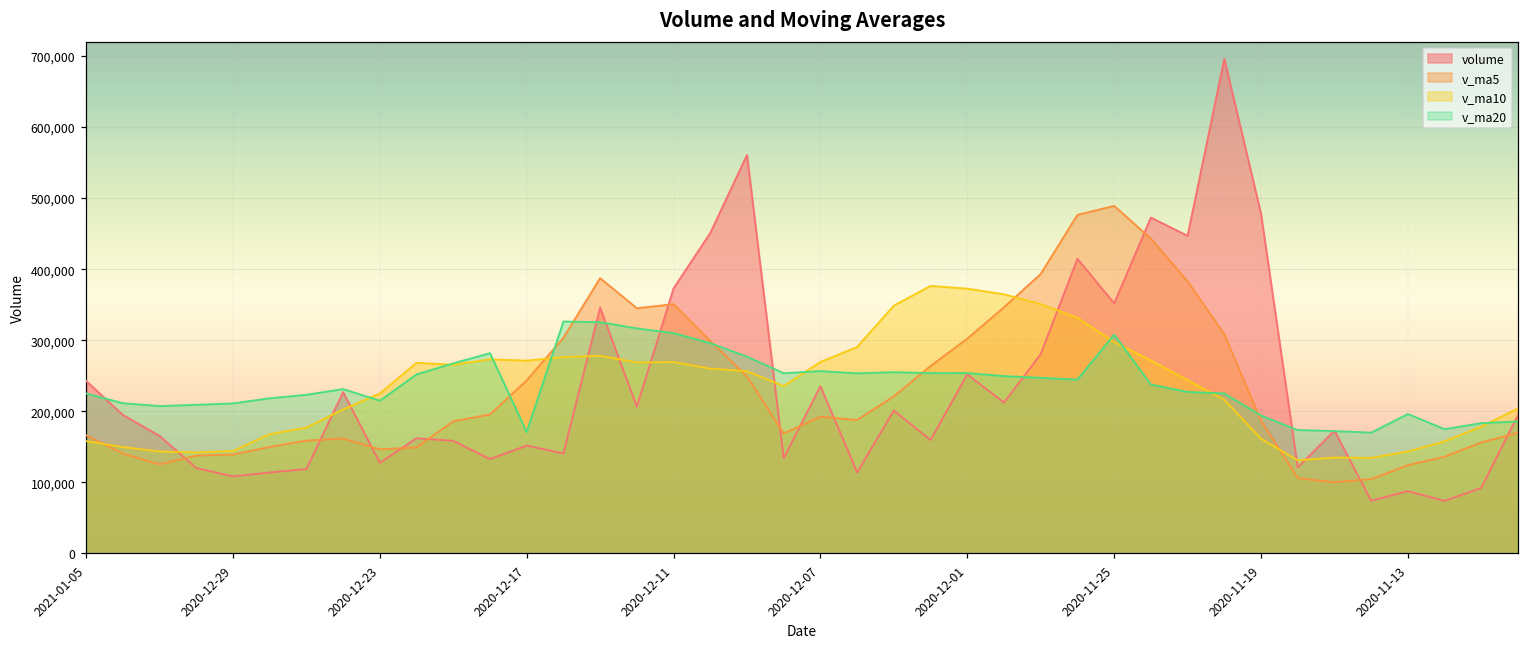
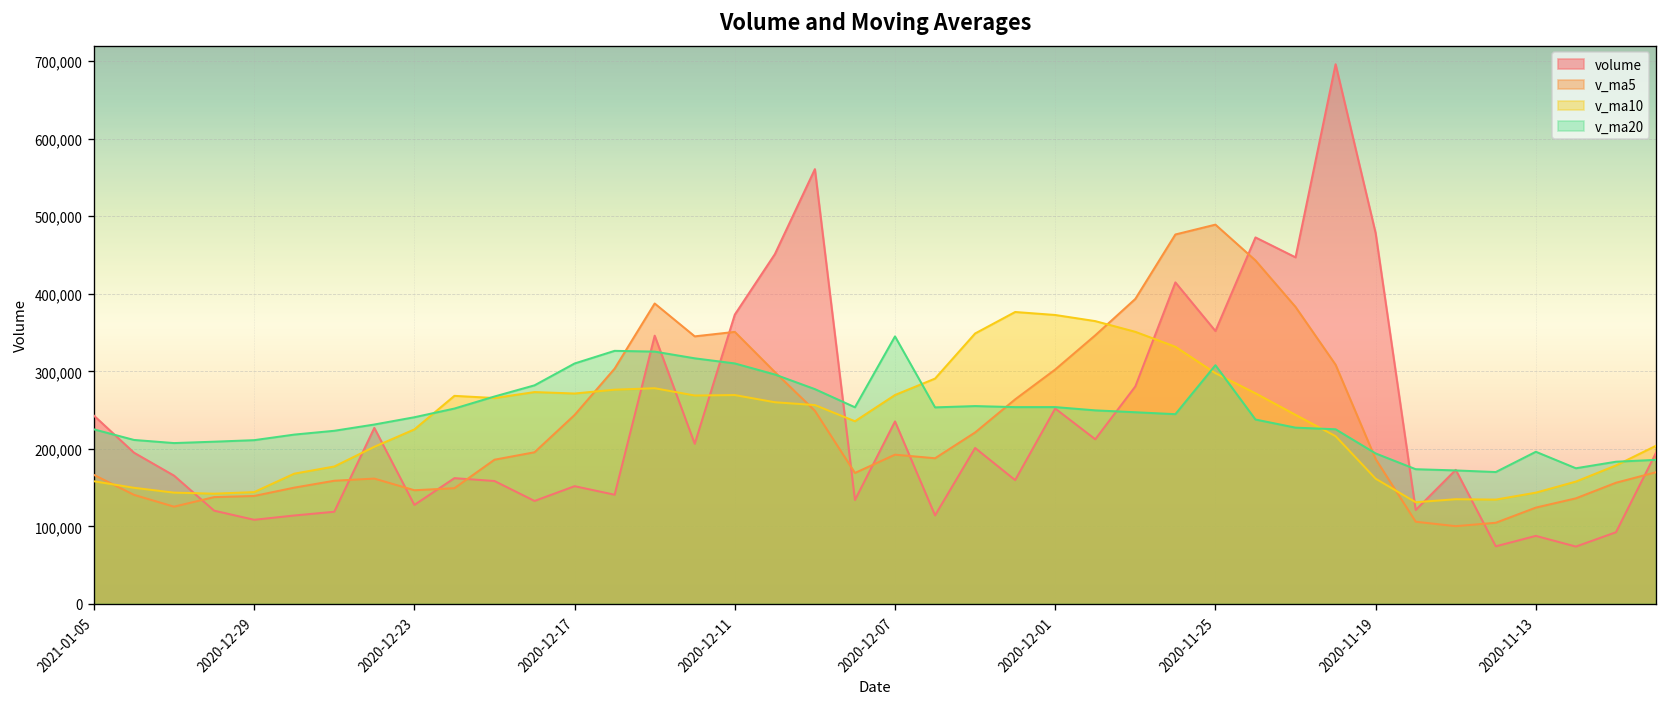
v_ma20, 2020-12-23: 210,000 -> 240,000
v_ma20, 2020-12-17: 170,000 -> 310,000
v_ma20, 2020-12-07: 260,000 -> 350,000
